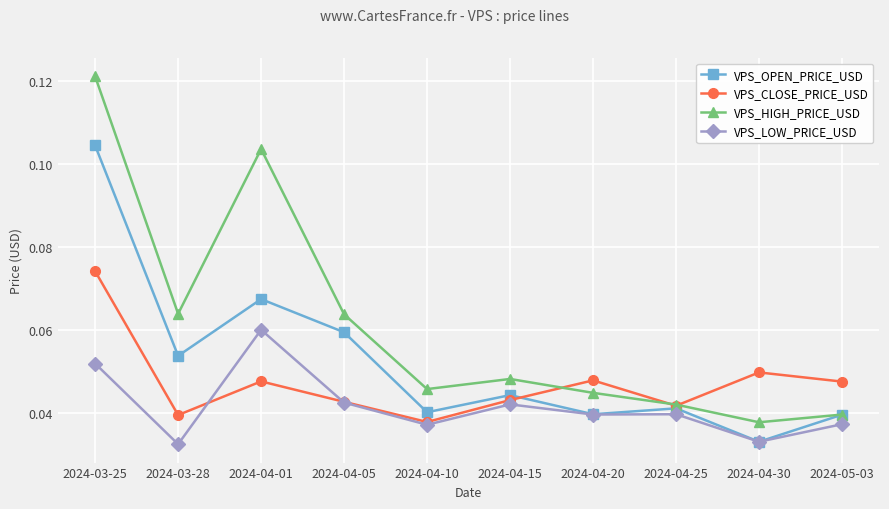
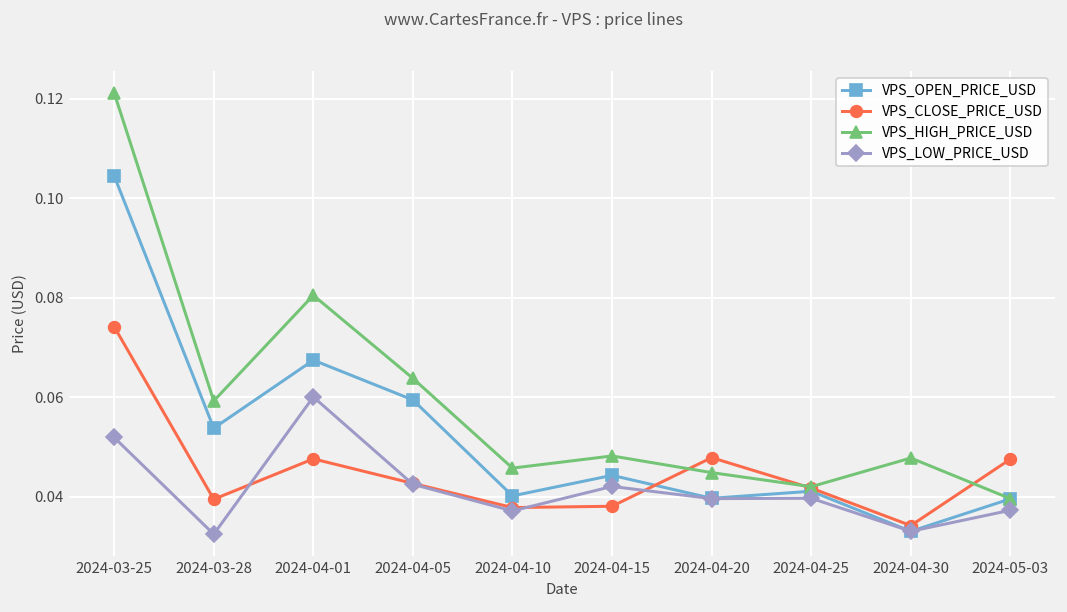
VPS_HIGH_PRICE_USD, 2024-03-28: 0.064 -> 0.059
VPS_HIGH_PRICE_USD, 2024-04-01: 0.104 -> 0.081
VPS_CLOSE_PRICE_USD, 2024-04-15: 0.043 -> 0.038
VPS_CLOSE_PRICE_USD, 2024-04-30: 0.050 -> 0.034
VPS_HIGH_PRICE_USD, 2024-04-30: 0.038 -> 0.048
